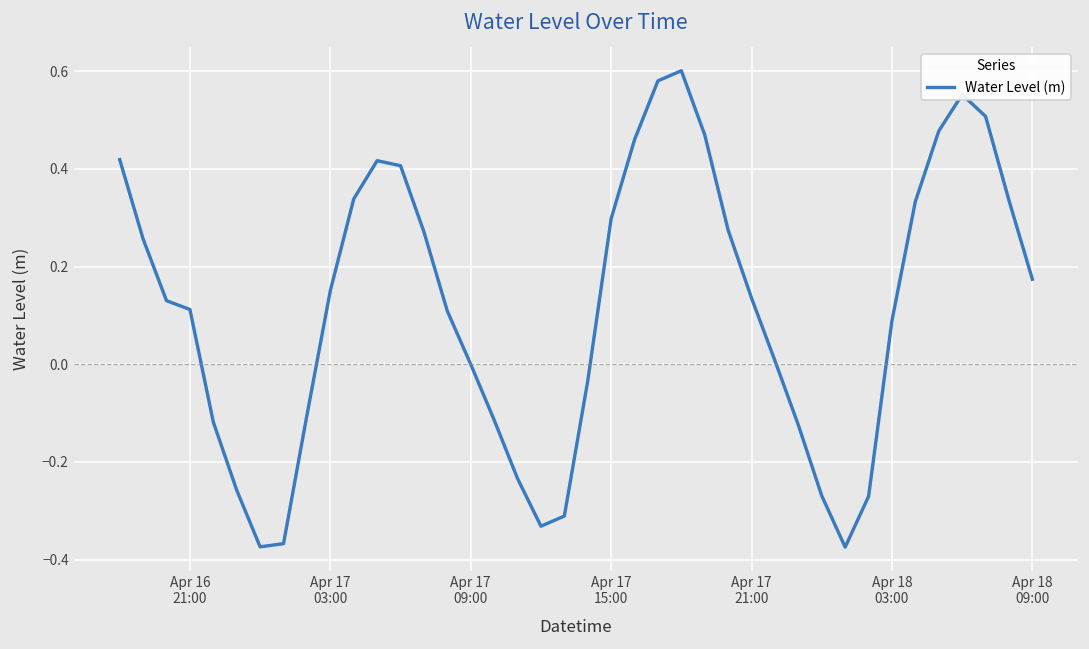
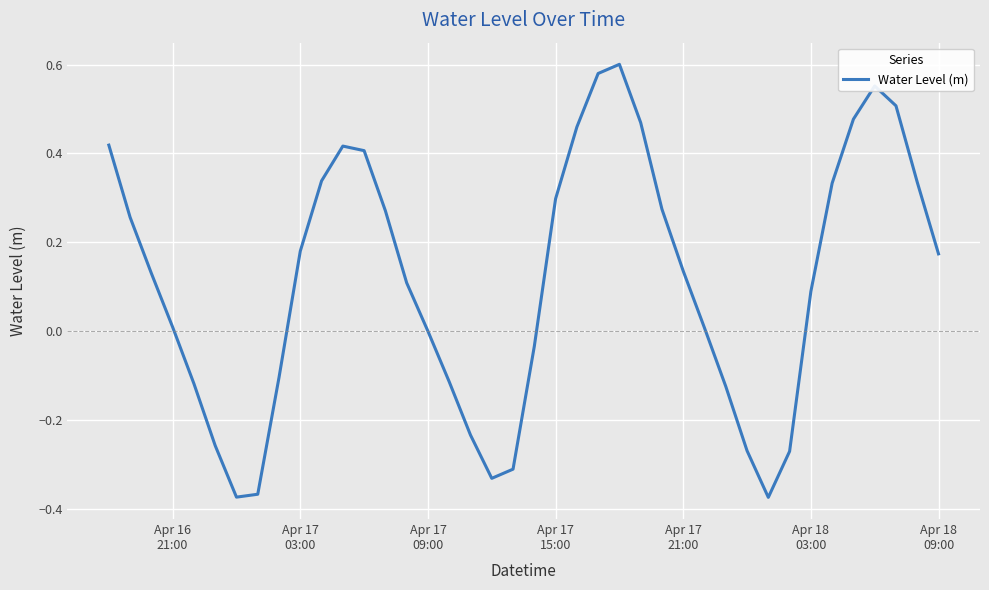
Apr 16 21:00: 0.11 -> 0.01
Apr 17 03:00: 0.15 -> 0.18
